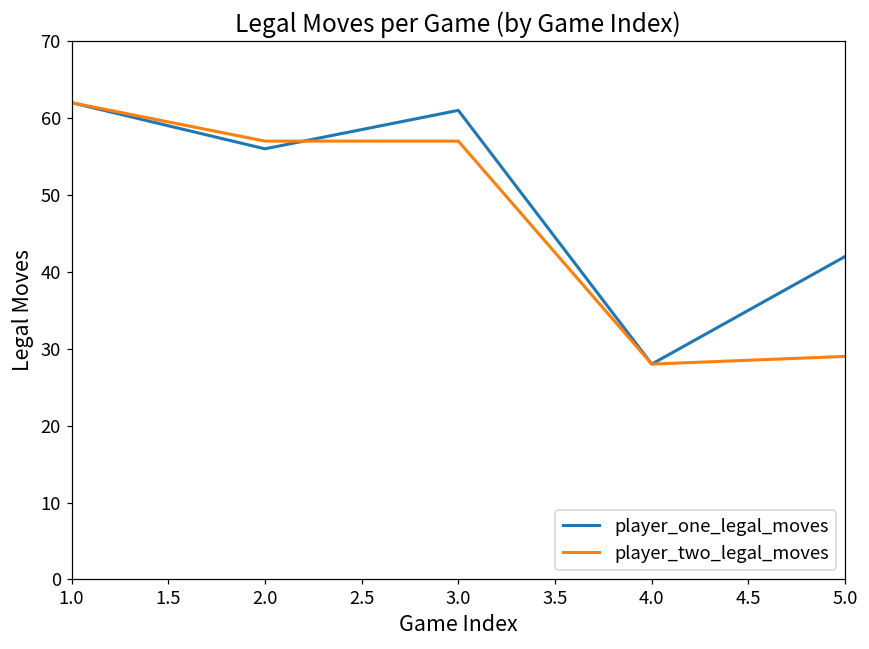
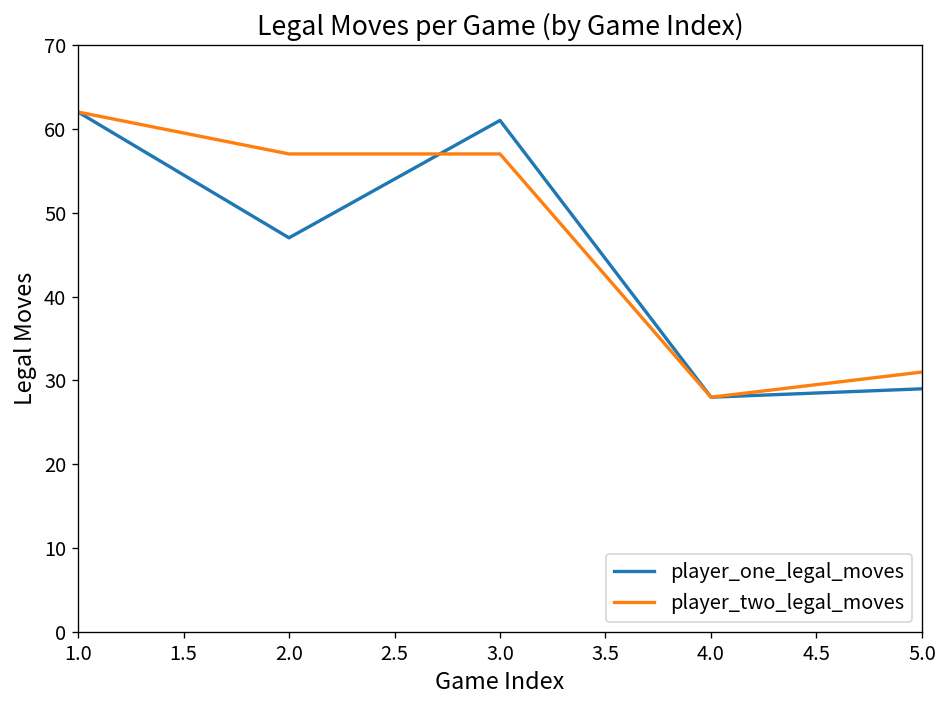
player_one_legal_moves, 2.0: 56 -> 47
player_one_legal_moves, 5.0: 42 -> 29
player_two_legal_moves, 5.0: 29 -> 31
